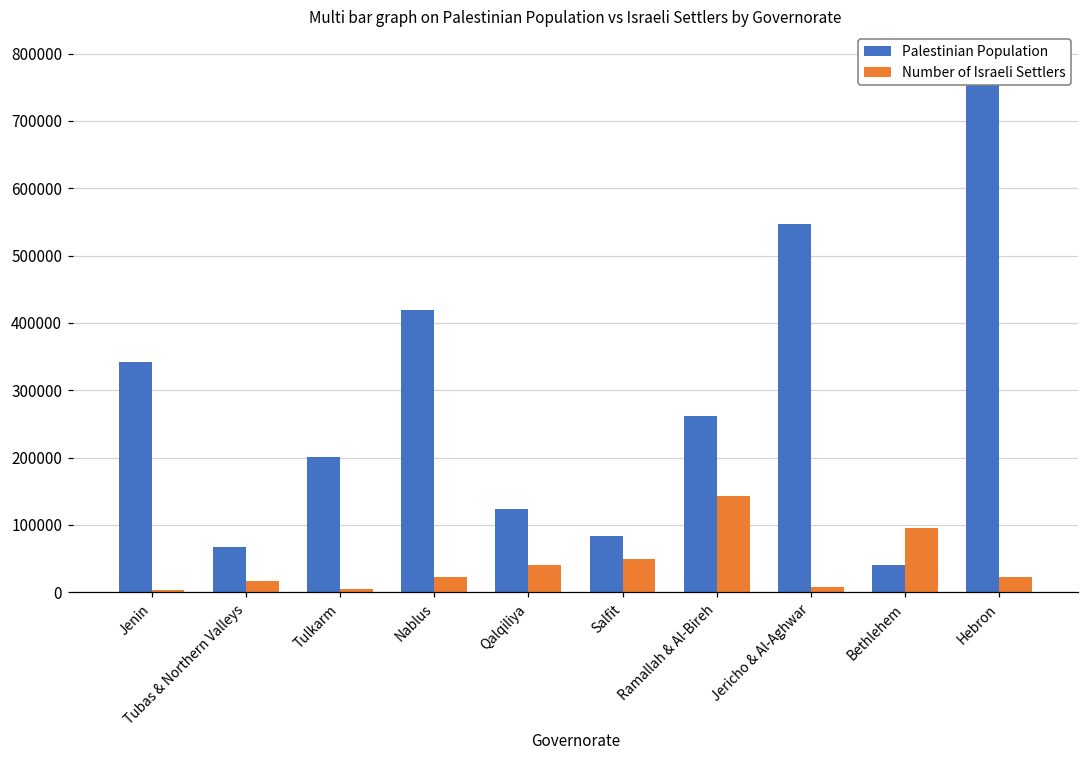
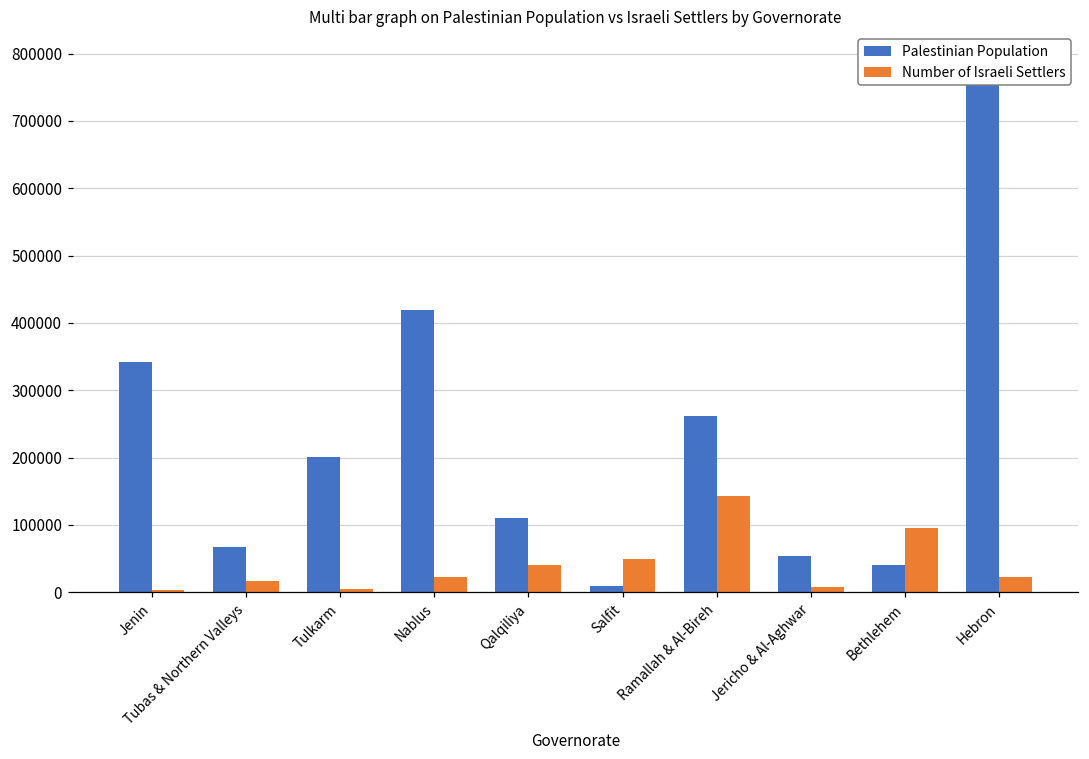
Palestinian Population, Qalqiliya: 120000 -> 110000
Palestinian Population, Salfit: 80000 -> 10000
Palestinian Population, Jericho & Al-Aghwar: 550000 -> 50000
